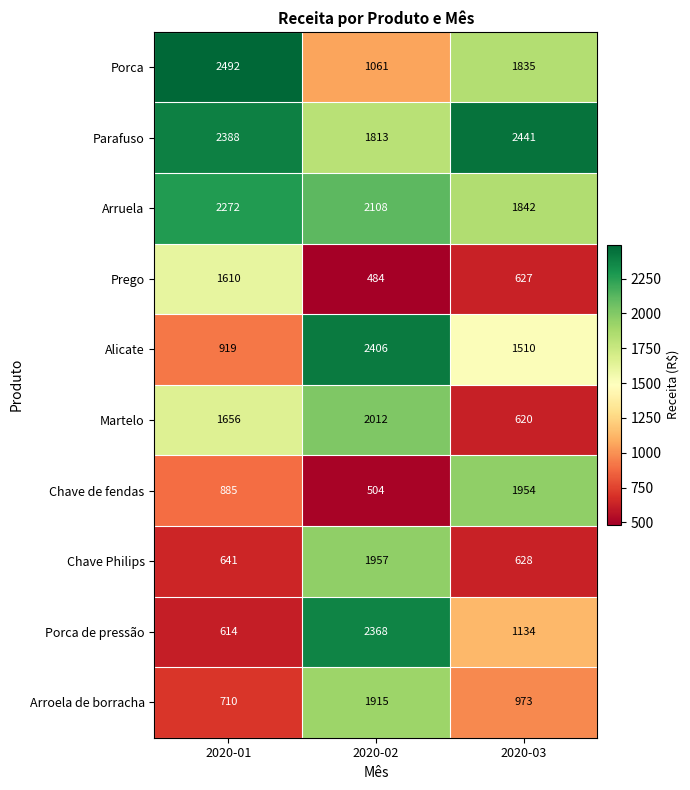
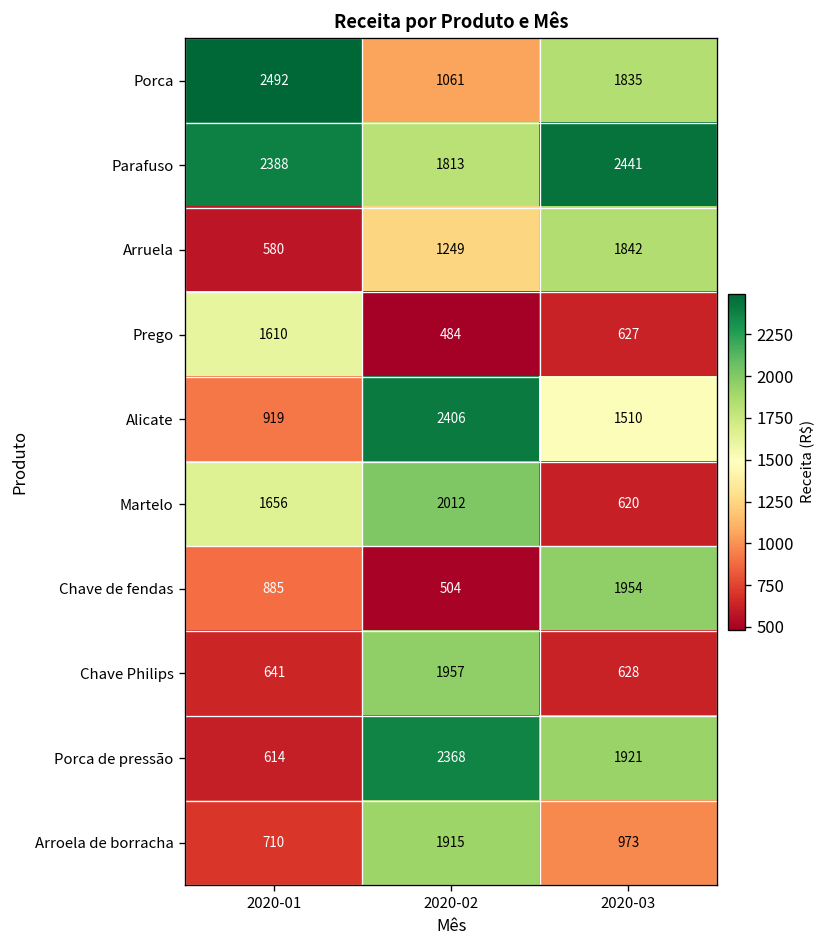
Arruela, 2020-01: 2272 -> 580
Arruela, 2020-02: 2108 -> 1249
Porca de pressão, 2020-03: 1134 -> 1921
